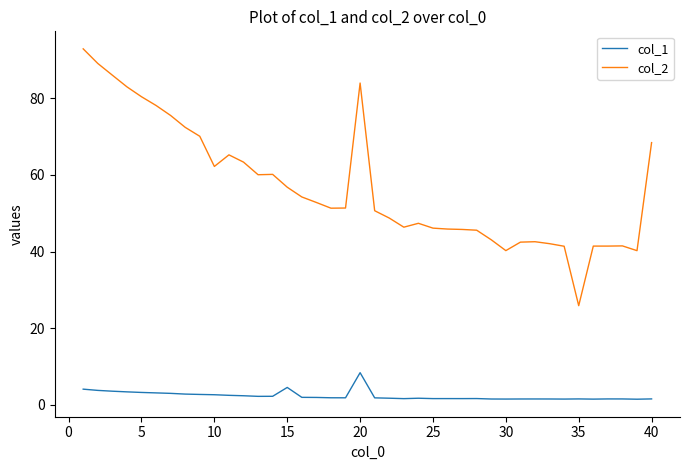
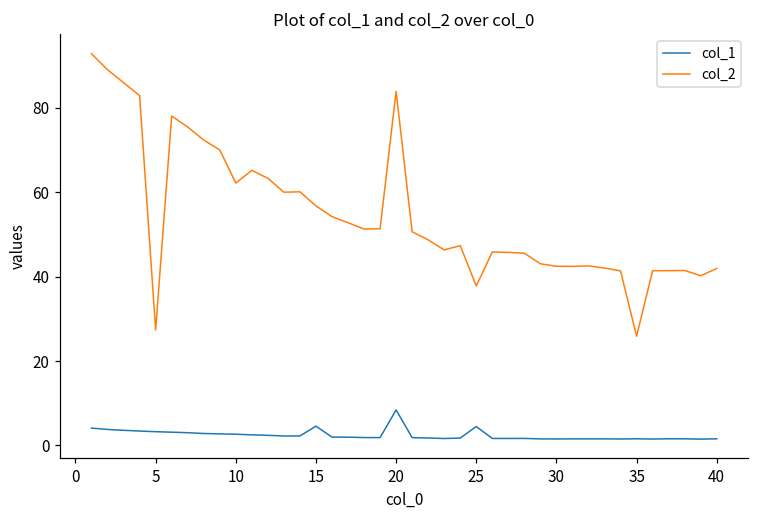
col_2, 5: 80 -> 27
col_1, 25: 2 -> 4
col_2, 25: 46 -> 38
col_2, 30: 40 -> 42
col_2, 40: 68 -> 42
